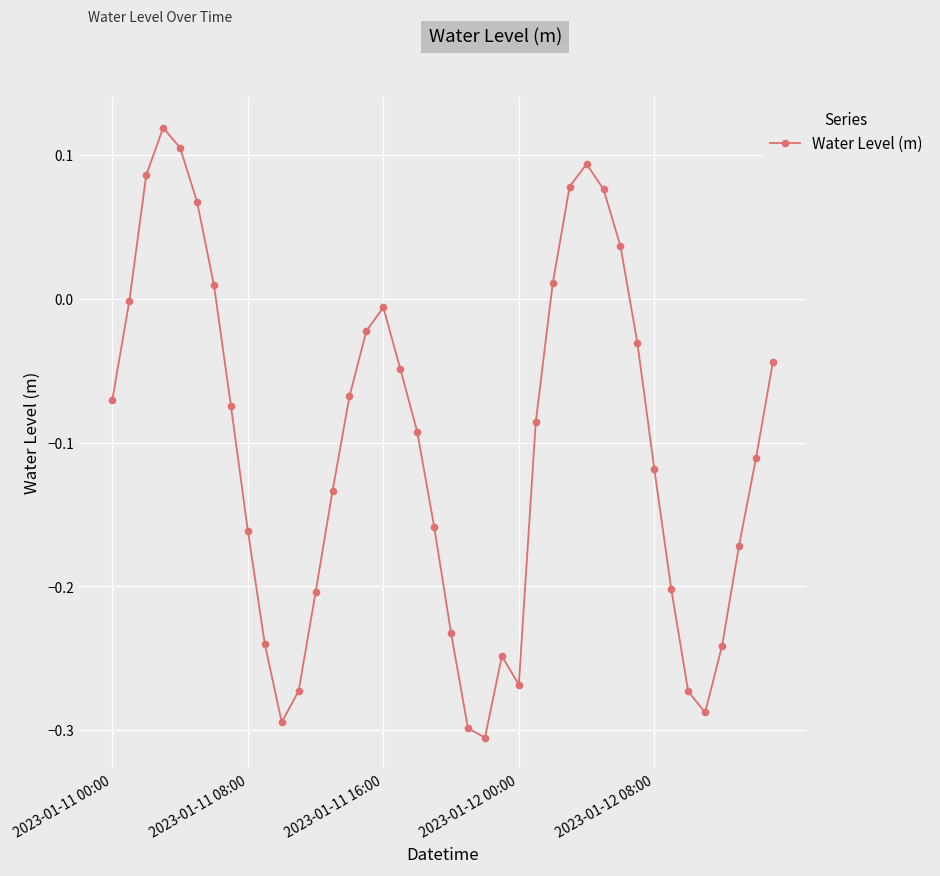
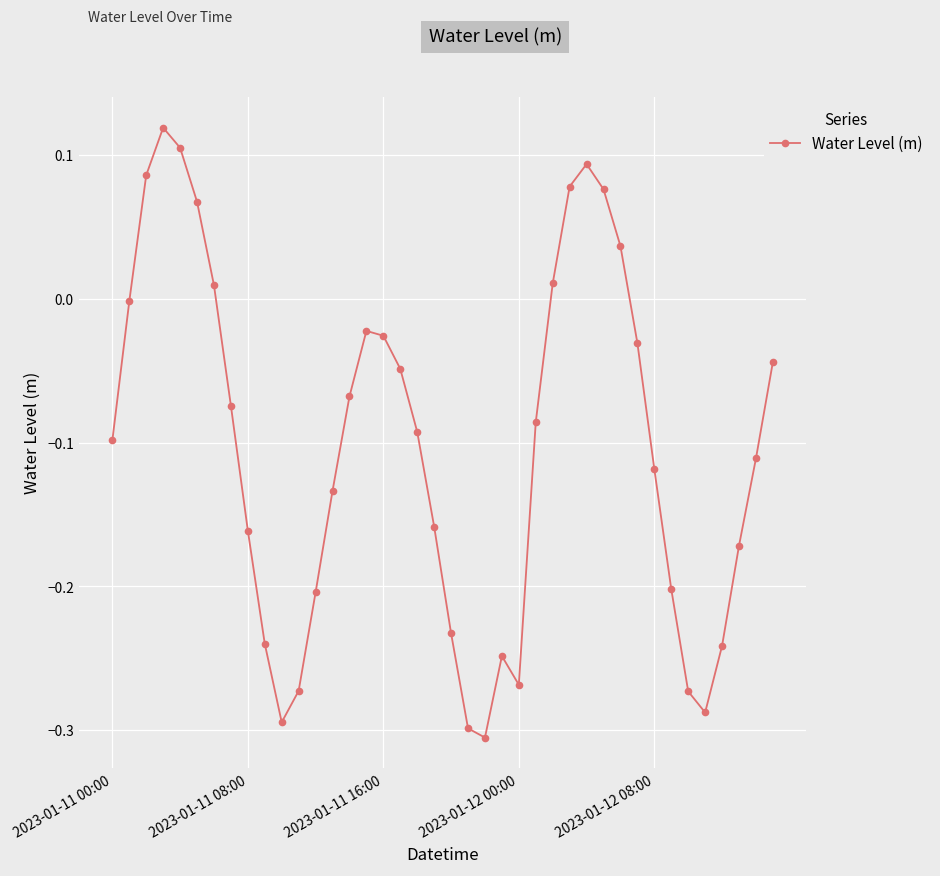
2023-01-11 00:00: -0.070 -> -0.099
2023-01-11 16:00: -0.006 -> -0.026
